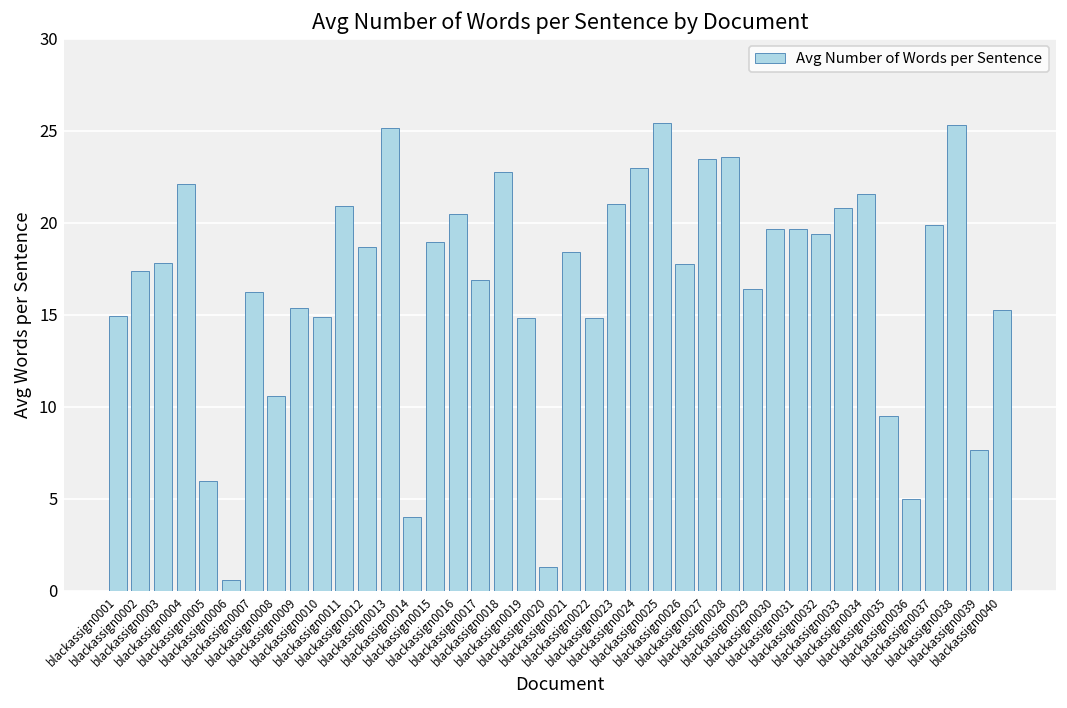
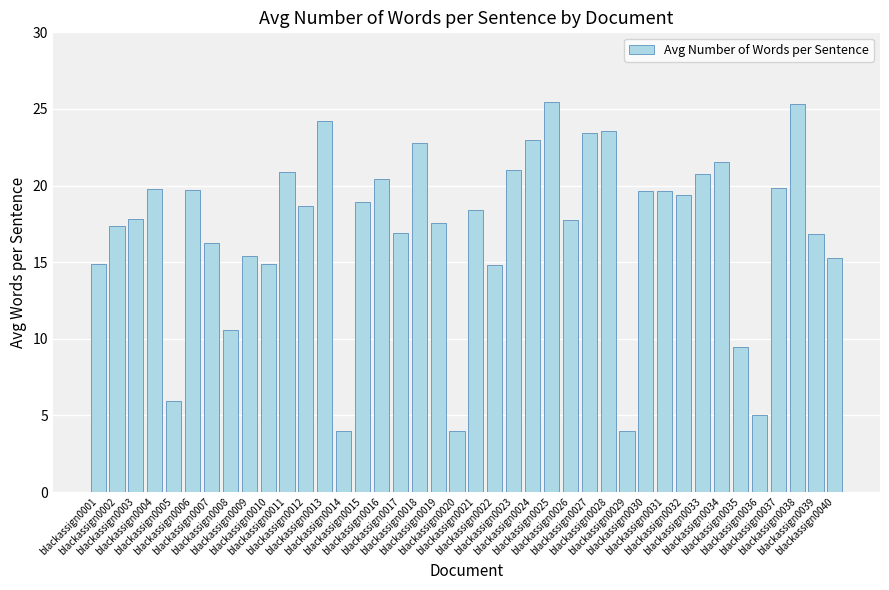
blackassign0004: 22.1 -> 19.8
blackassign0006: 0.6 -> 19.7
blackassign0013: 25.2 -> 24.2
blackassign0019: 14.8 -> 17.5
blackassign0020: 1.3 -> 4.0
blackassign0029: 16.4 -> 4.0
blackassign0039: 7.6 -> 16.8
